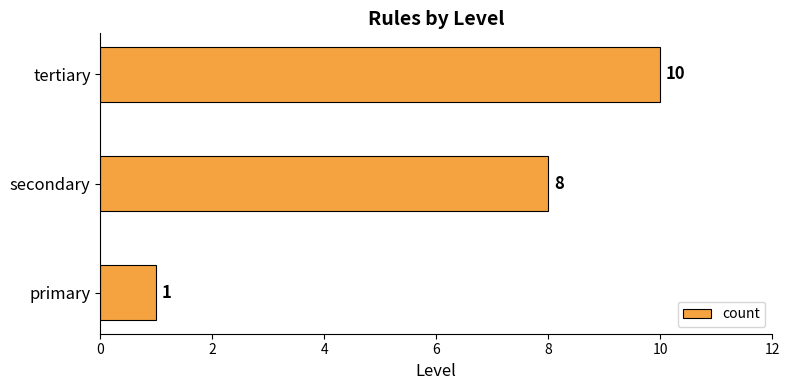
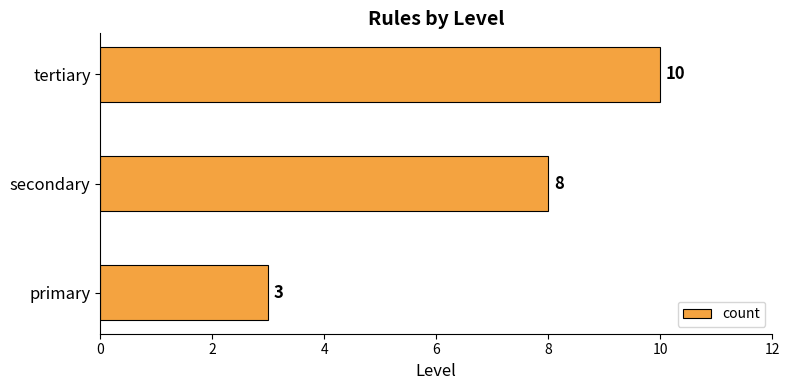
primary: 1 -> 3
